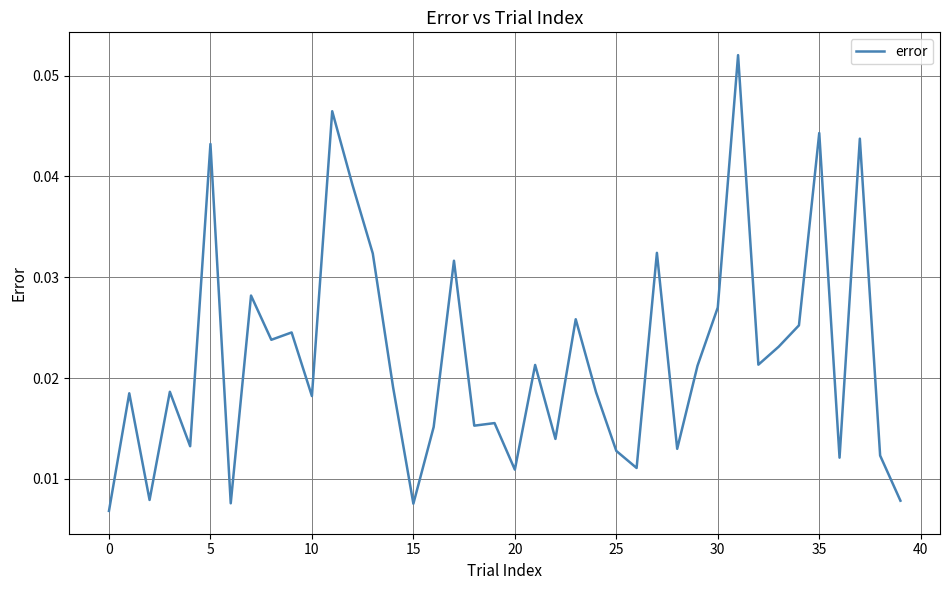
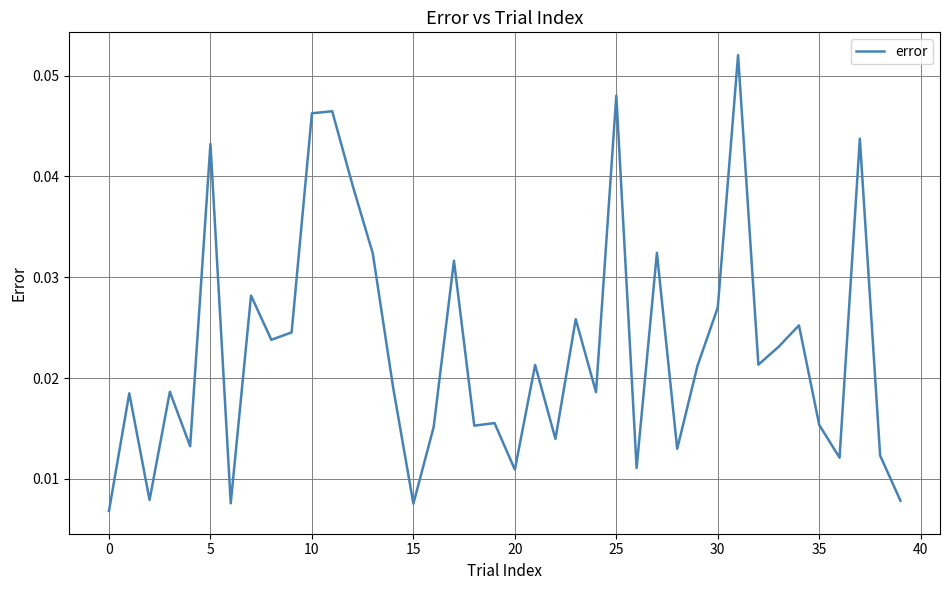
10: 0.0182 -> 0.0463
25: 0.0128 -> 0.0480
35: 0.0443 -> 0.0154
